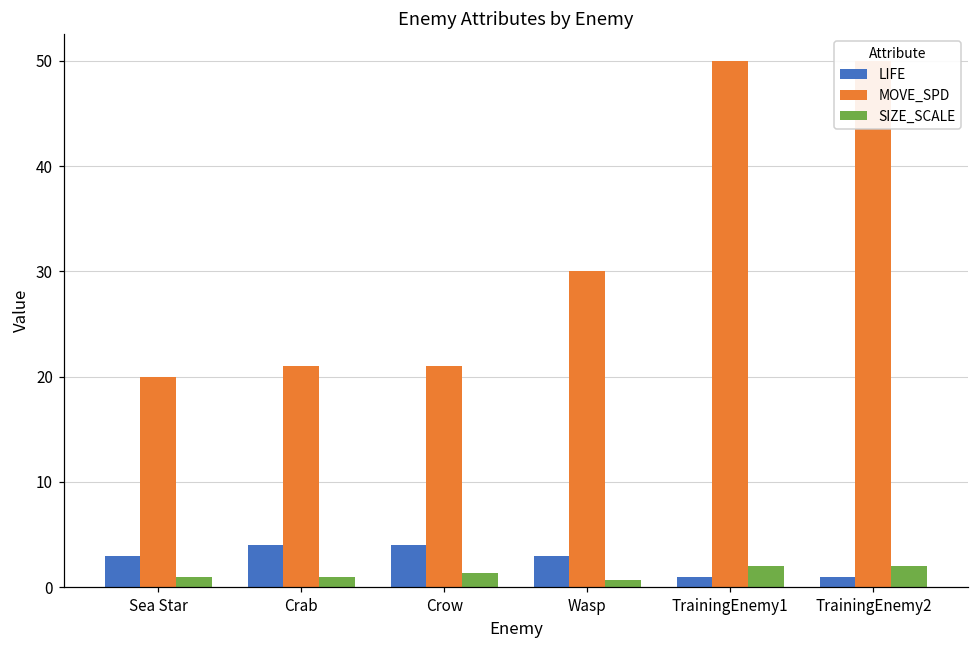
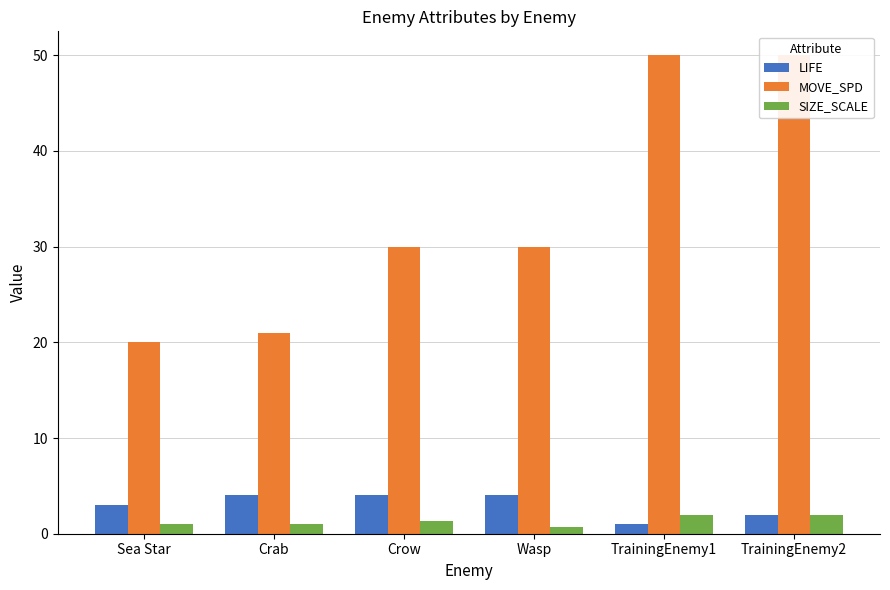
MOVE_SPD, Crow: 21 -> 30
LIFE, Wasp: 3 -> 4
LIFE, TrainingEnemy2: 1 -> 2
